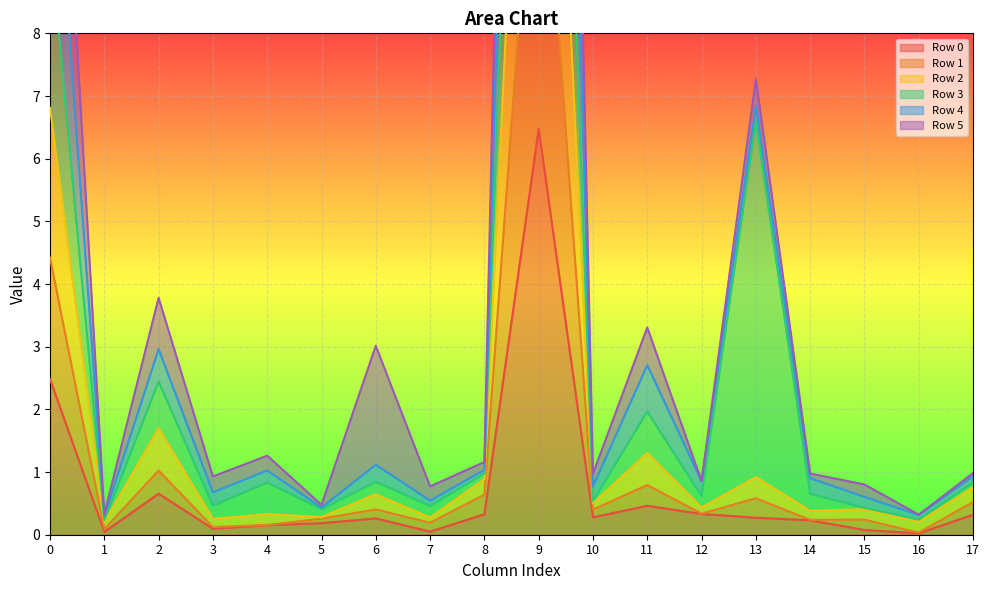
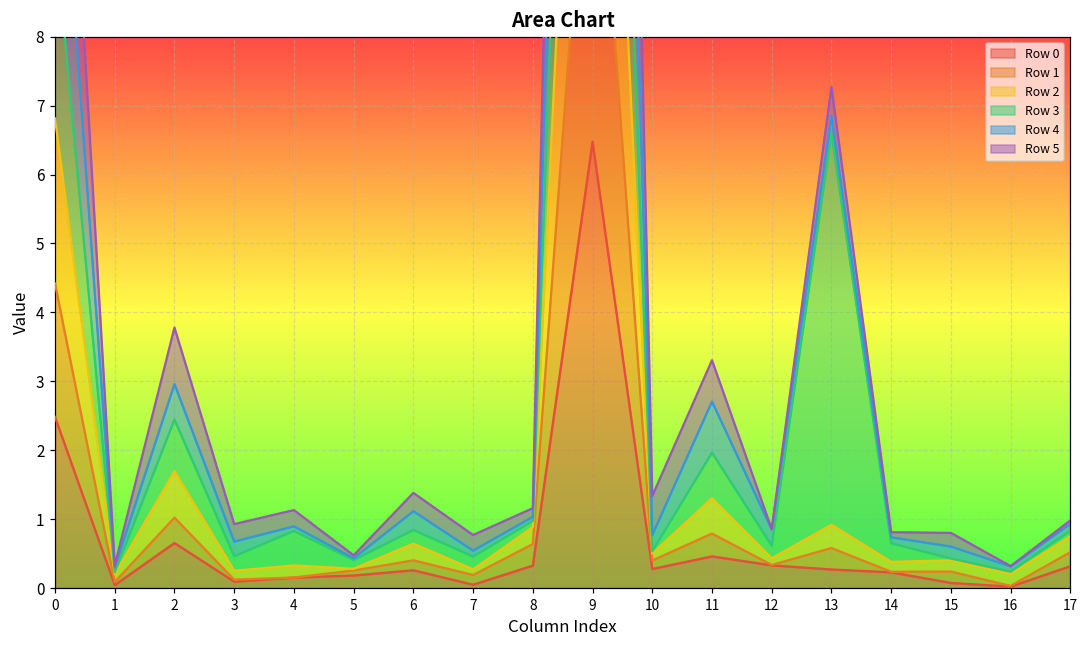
Row 4, 4: 0.2 -> 0.1
Row 5, 6: 1.9 -> 0.3
Row 5, 10: 0.2 -> 0.6
Row 4, 14: 0.3 -> 0.1
